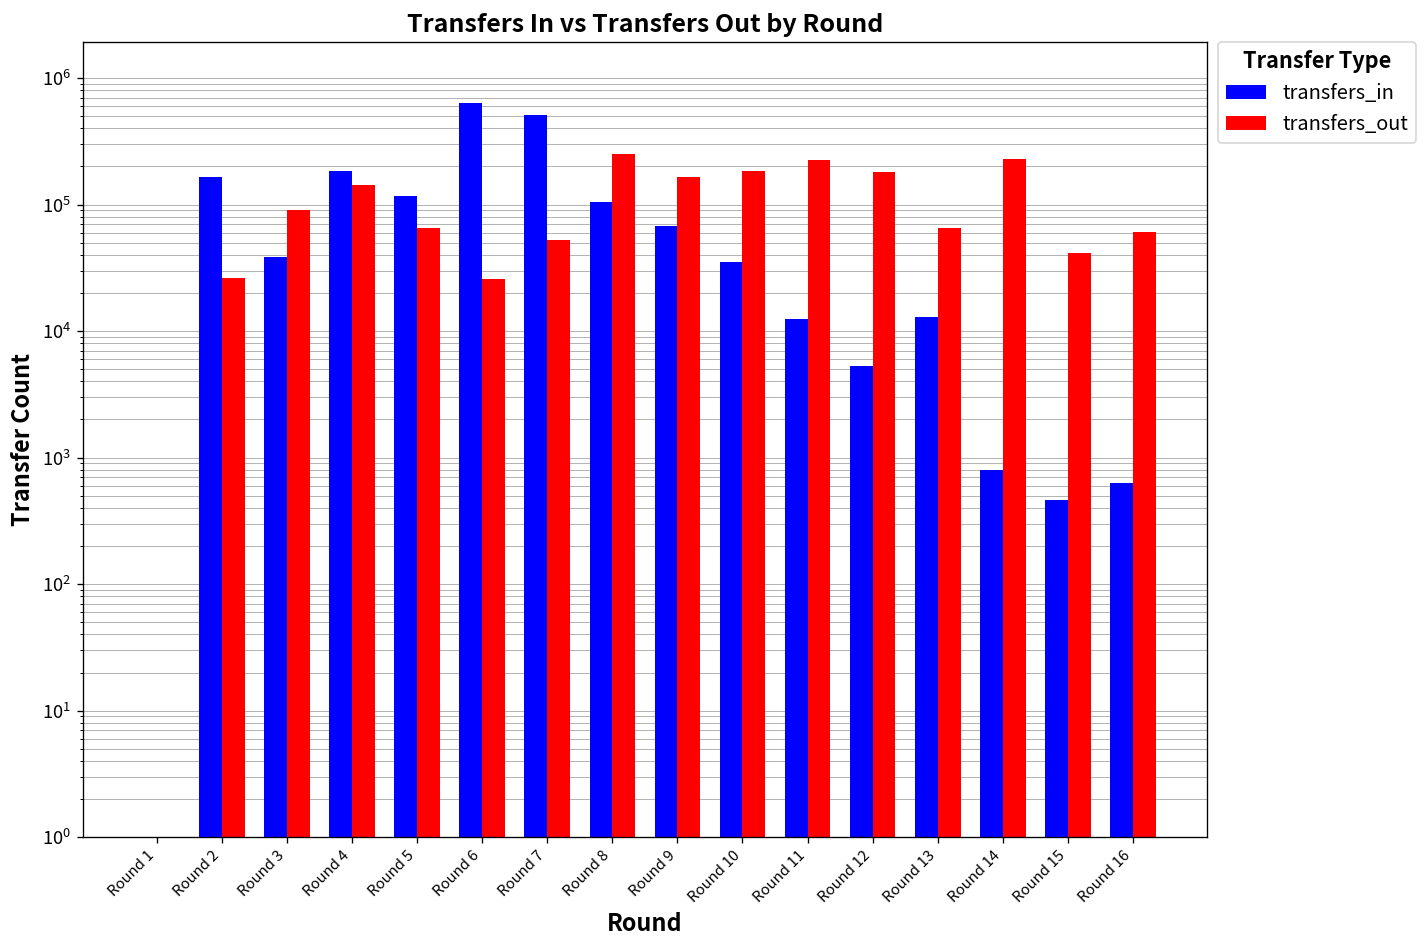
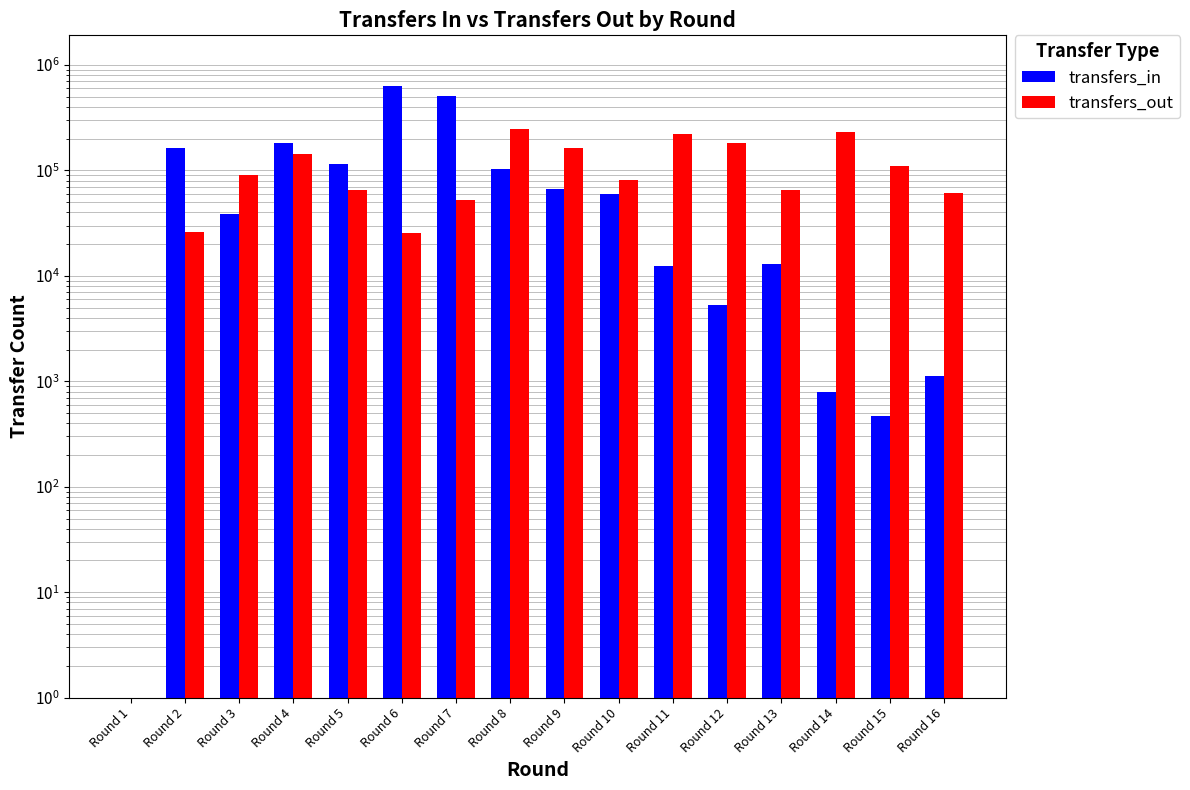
transfers_in, Round 10: 35000 -> 60000
transfers_out, Round 10: 180000 -> 80000
transfers_out, Round 15: 42000 -> 110000
transfers_in, Round 16: 600 -> 1100
